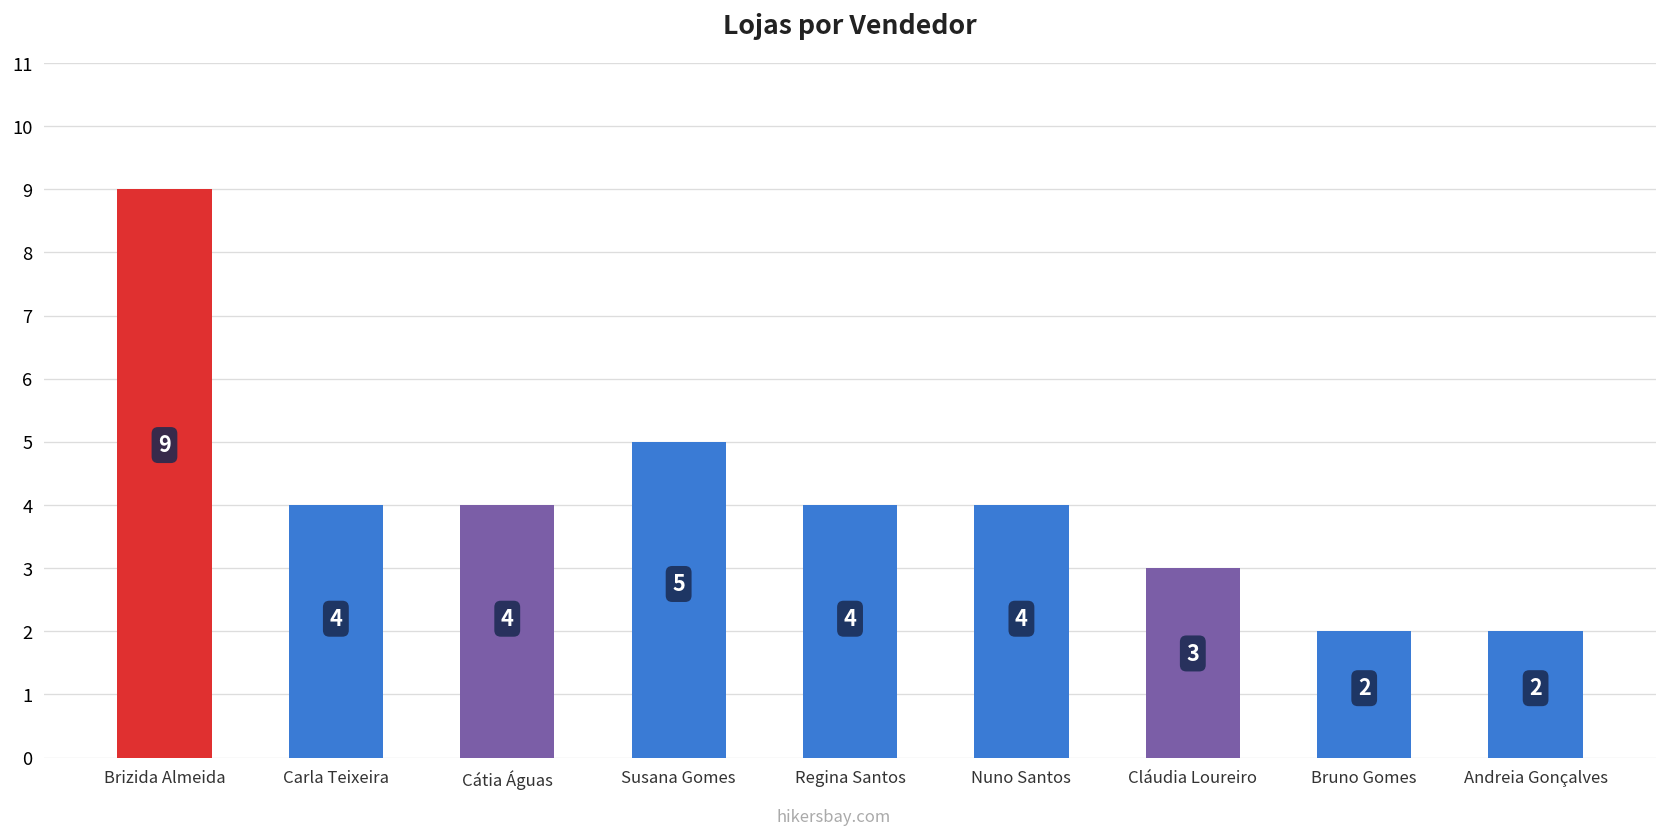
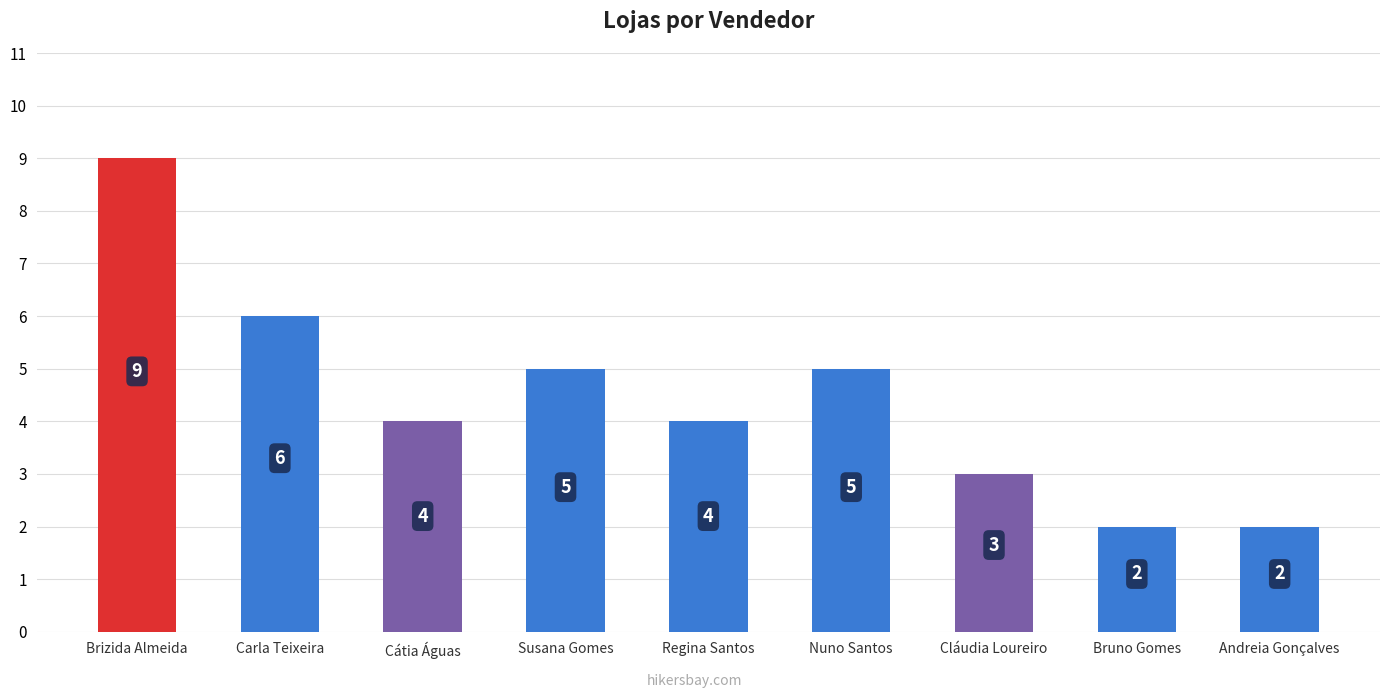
Carla Teixeira: 4 -> 6
Nuno Santos: 4 -> 5
